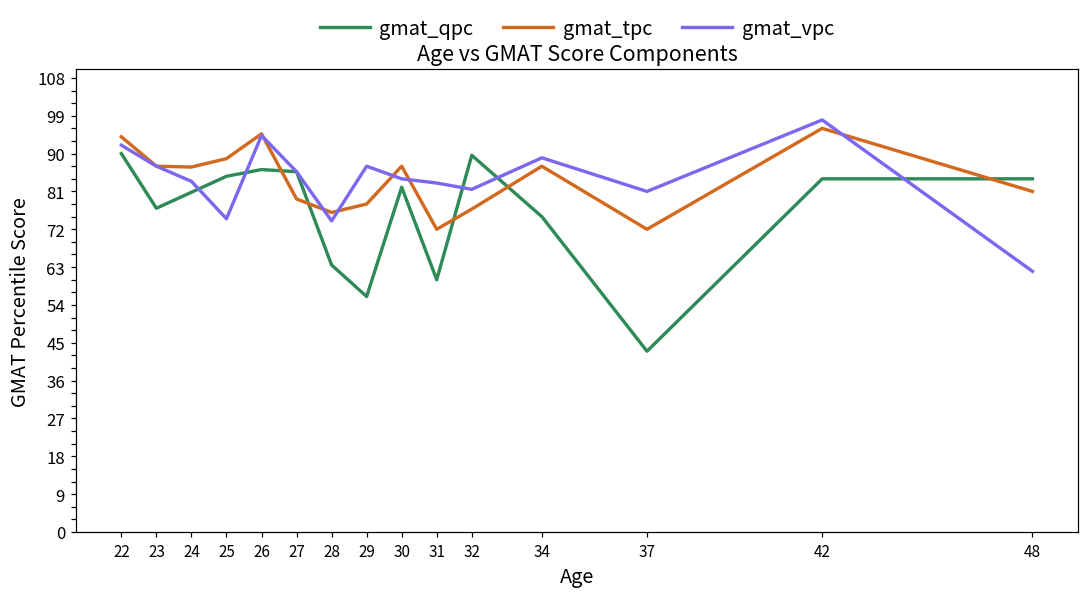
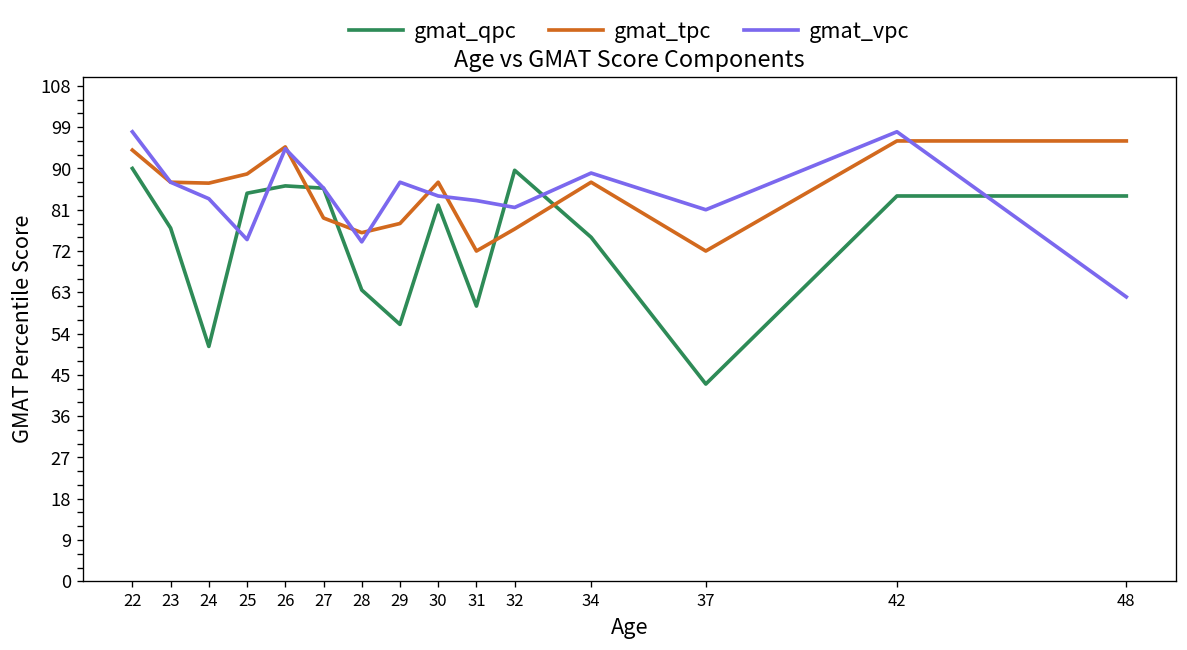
gmat_vpc, 22: 92 -> 98
gmat_qpc, 24: 81 -> 51
gmat_tpc, 48: 81 -> 96
